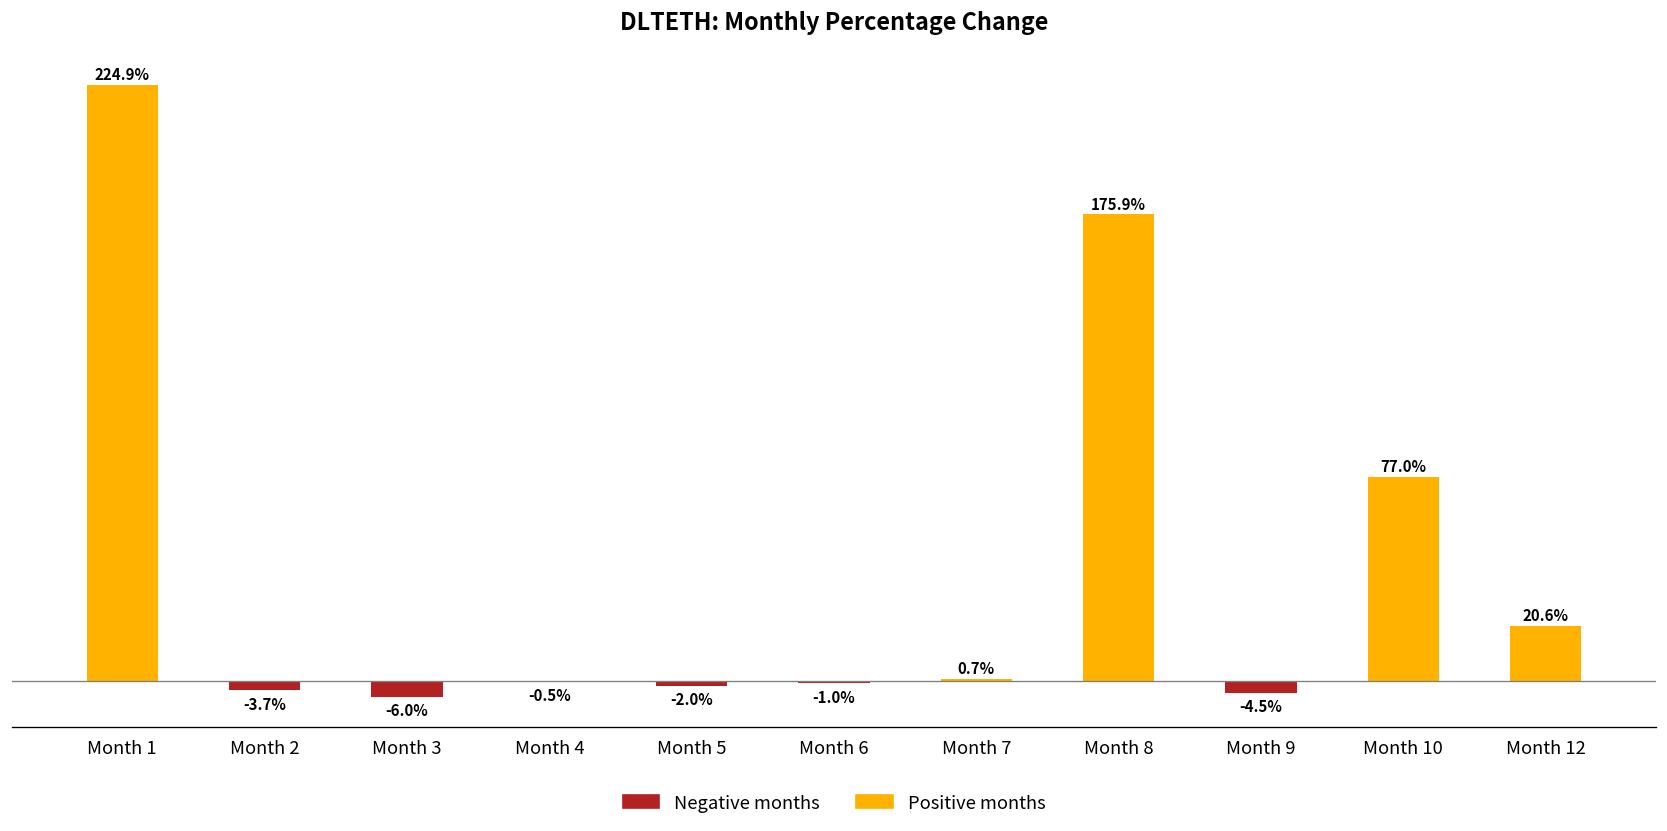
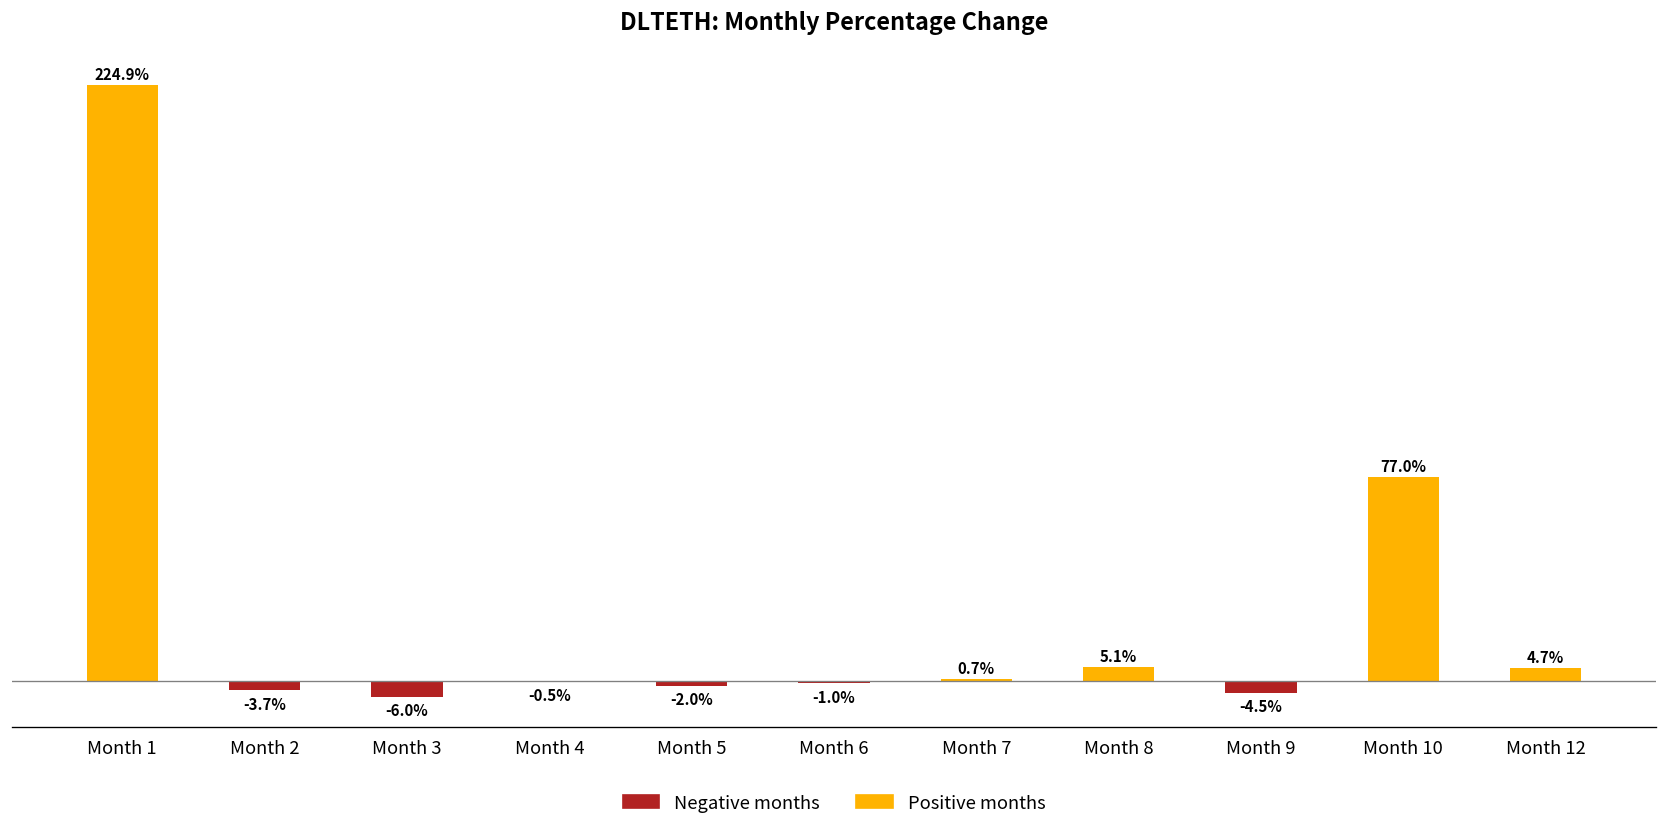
Positive months, Month 8: 175.9% -> 5.1%
Positive months, Month 12: 20.6% -> 4.7%
